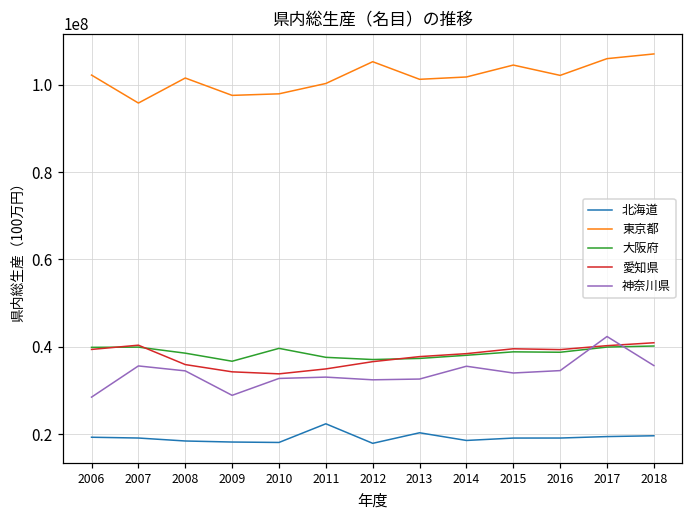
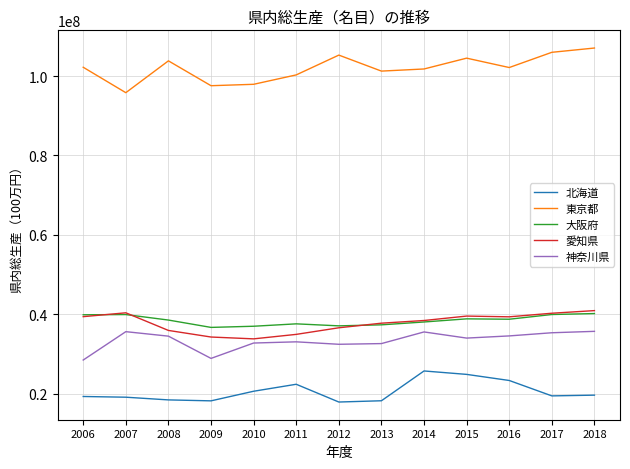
東京都, 2008: 102000000 -> 104000000
北海道, 2010: 18000000 -> 21000000
大阪府, 2010: 40000000 -> 37000000
北海道, 2013: 20000000 -> 18000000
北海道, 2014: 19000000 -> 26000000
北海道, 2015: 19000000 -> 25000000
北海道, 2016: 19000000 -> 23000000
神奈川県, 2017: 42000000 -> 35000000
